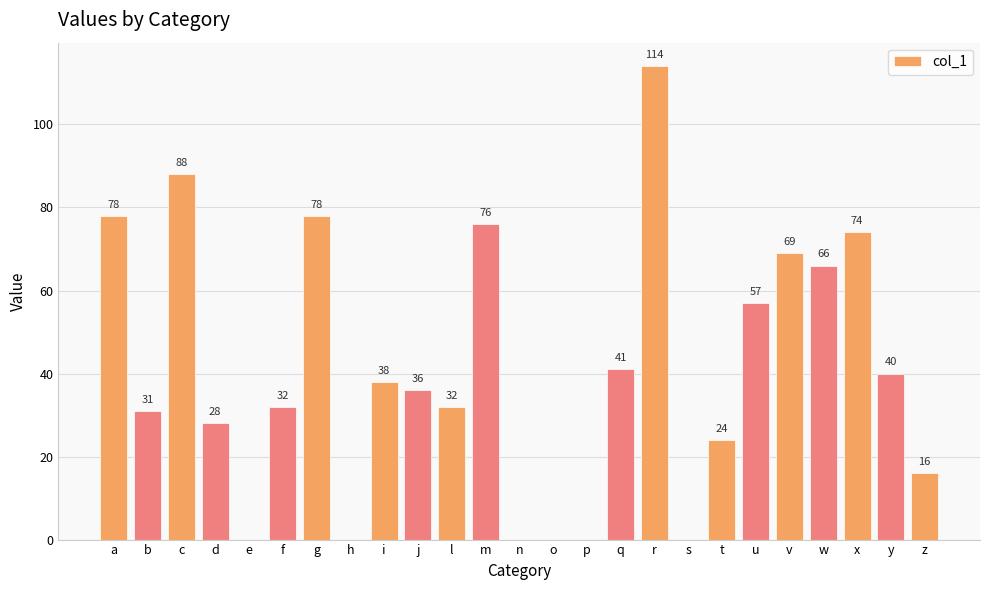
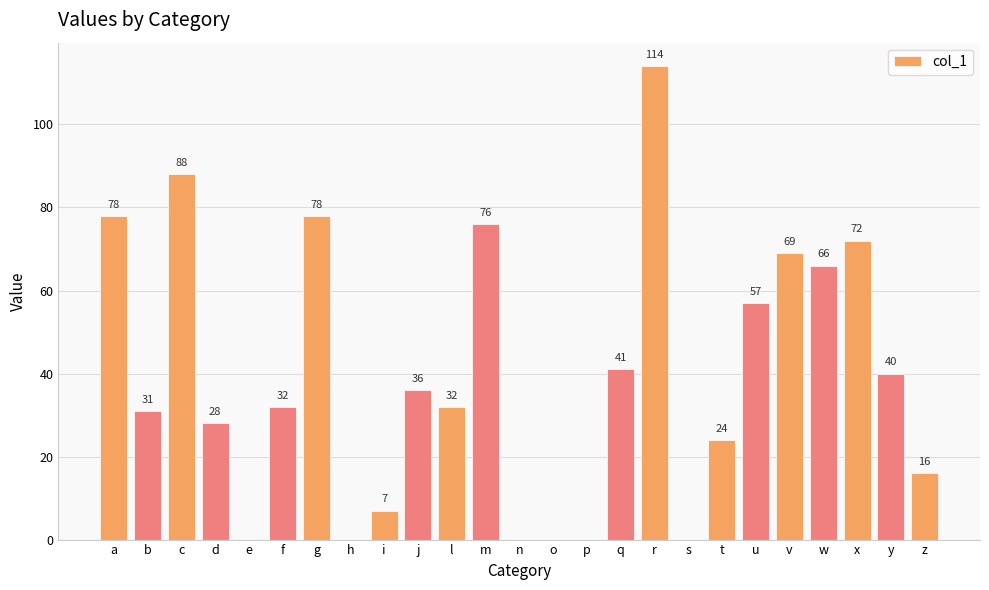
i: 38 -> 7
x: 74 -> 72
